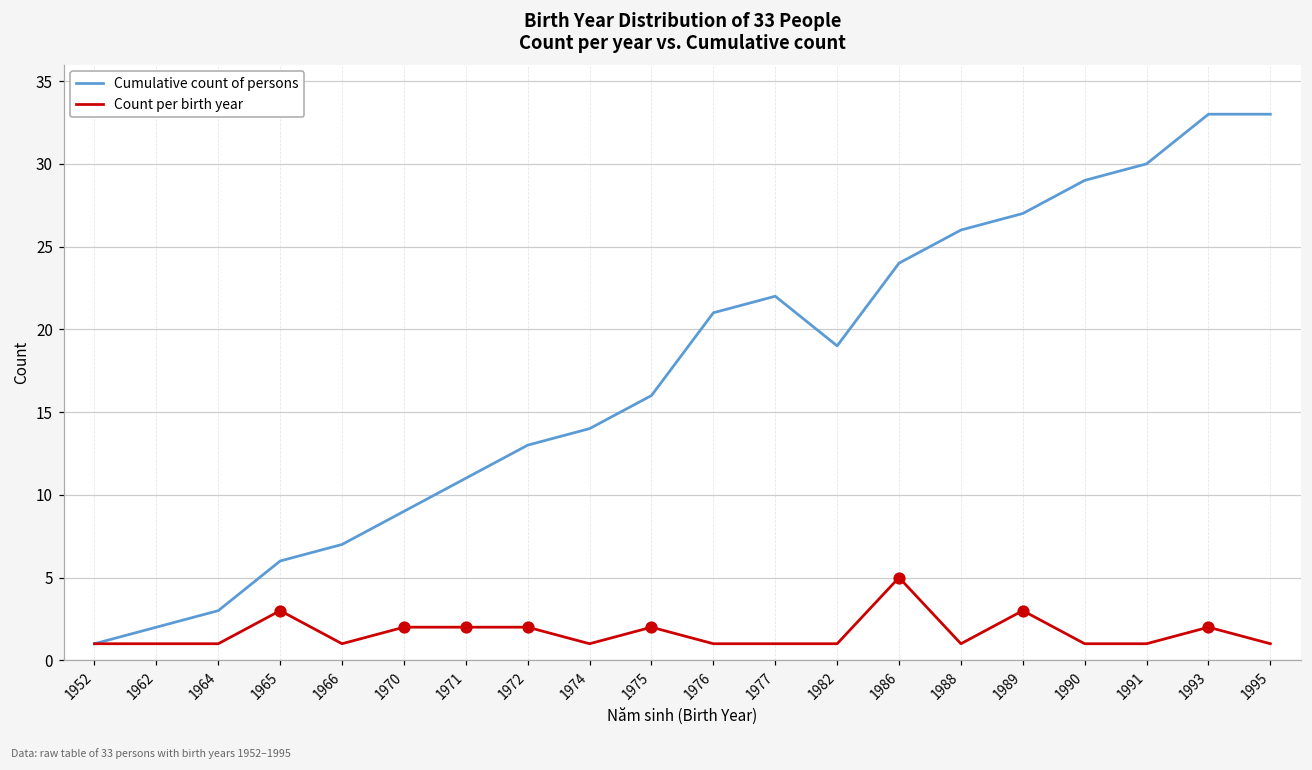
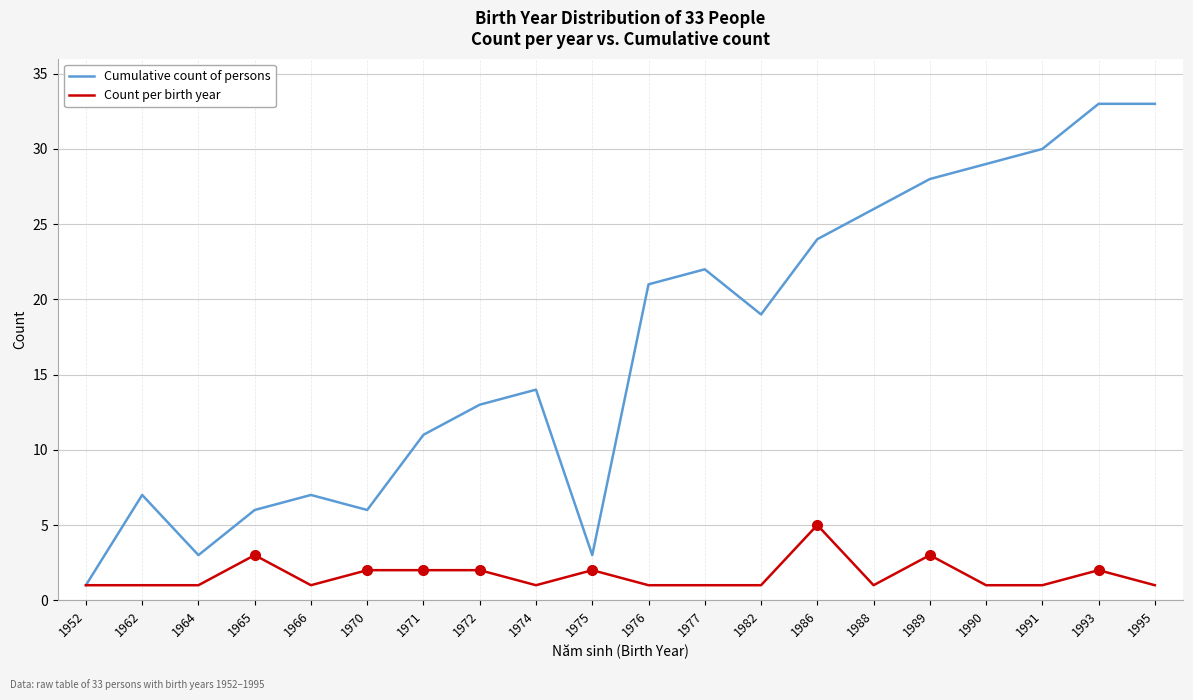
Cumulative count of persons, 1962: 2 -> 7
Cumulative count of persons, 1970: 9 -> 6
Cumulative count of persons, 1975: 16 -> 3
Cumulative count of persons, 1989: 27 -> 28
